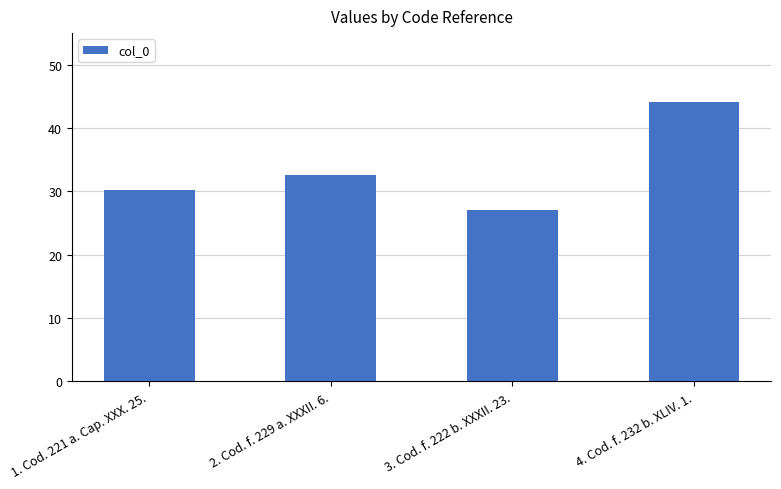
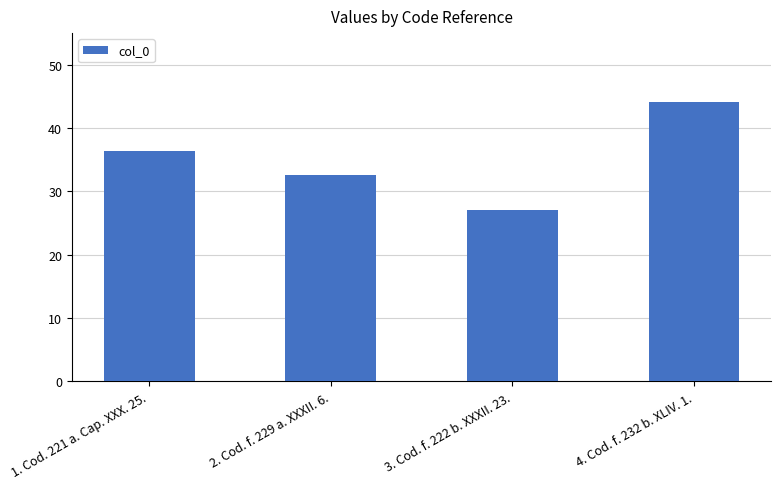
1. Cod. 221 a. Cap. XXX. 25.: 30 -> 36
